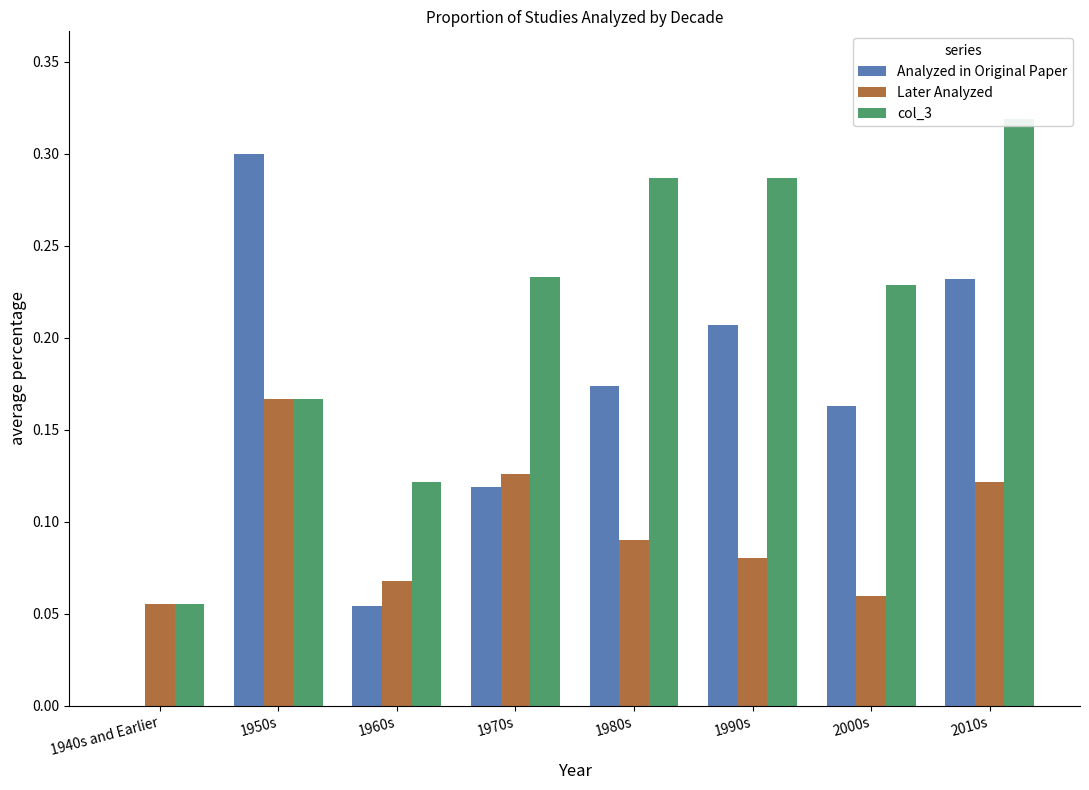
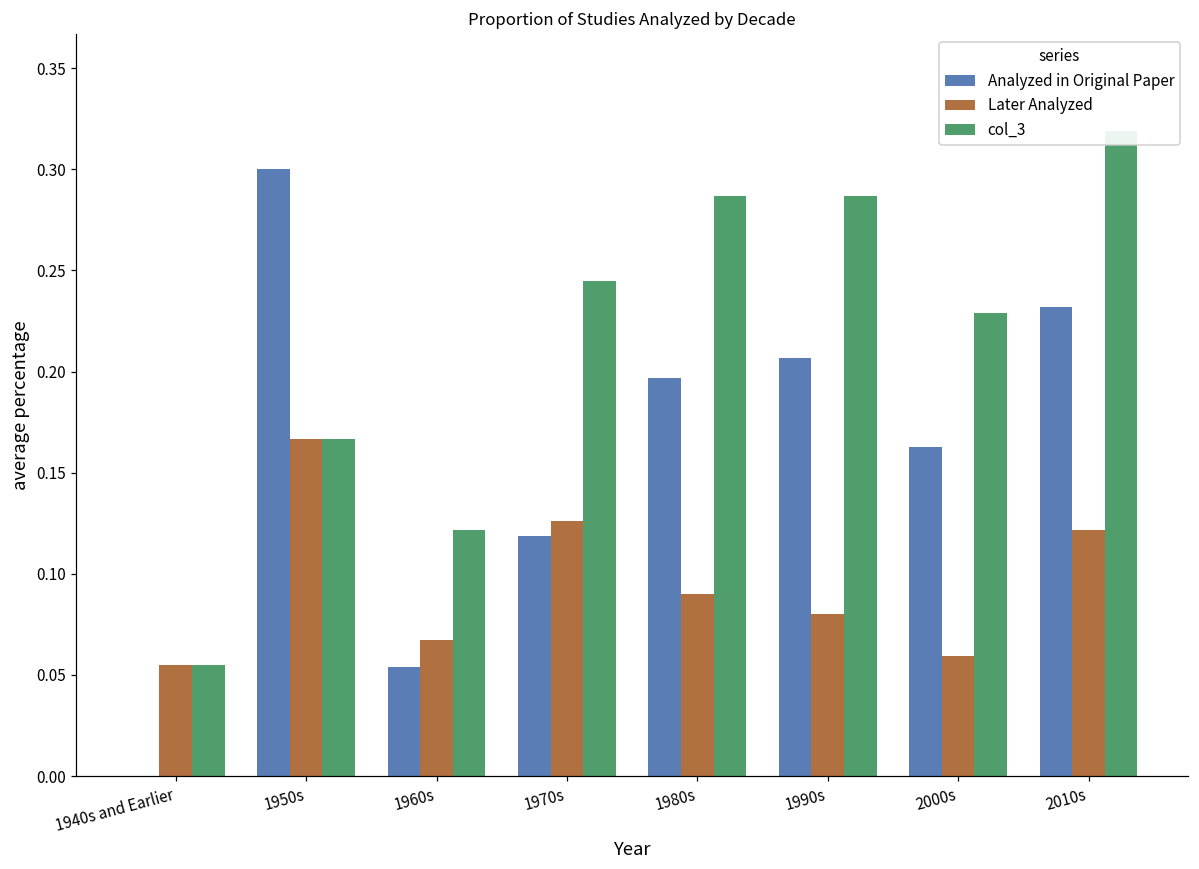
col_3, 1970s: 0.233 -> 0.245
Analyzed in Original Paper, 1980s: 0.174 -> 0.197
